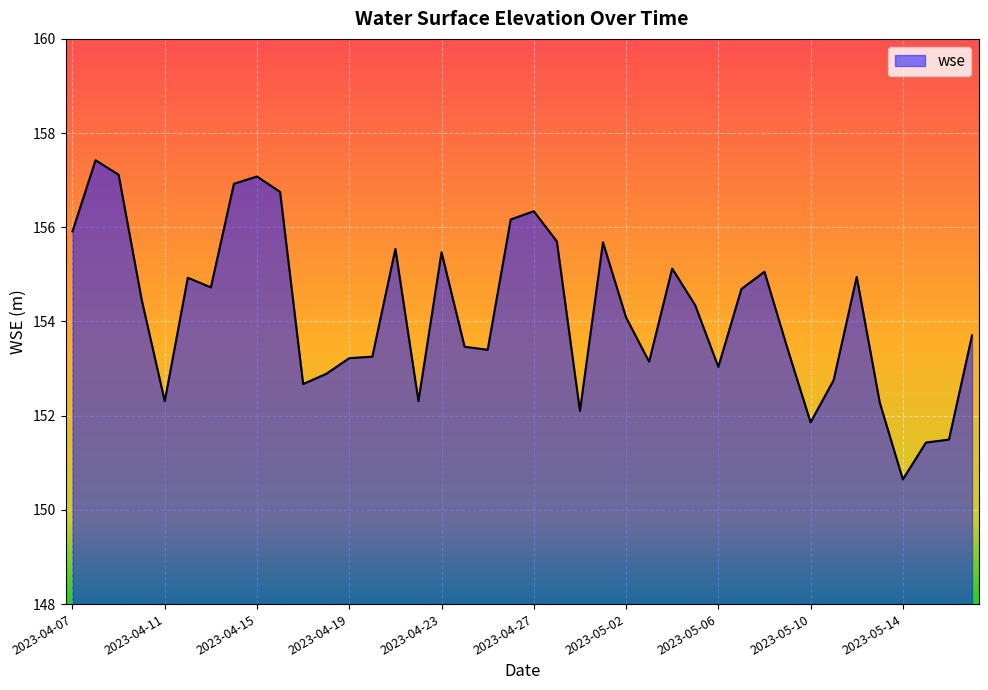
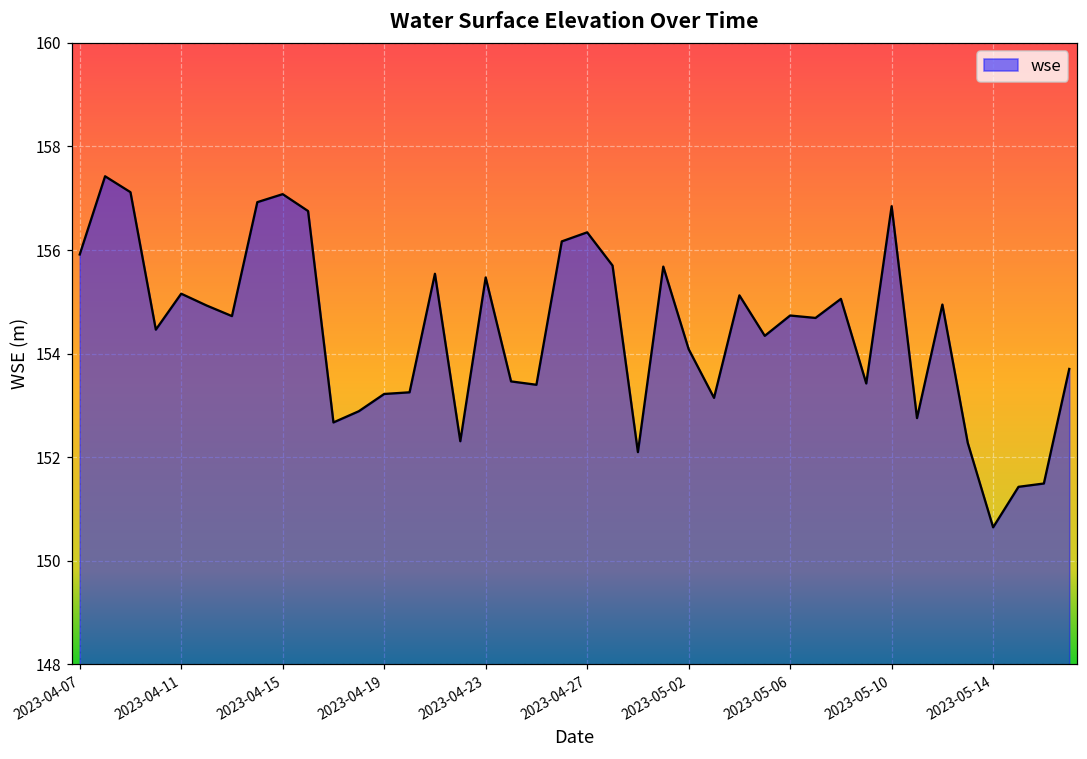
2023-04-11: 152.3 -> 155.2
2023-05-06: 153.0 -> 154.7
2023-05-10: 151.9 -> 156.8
